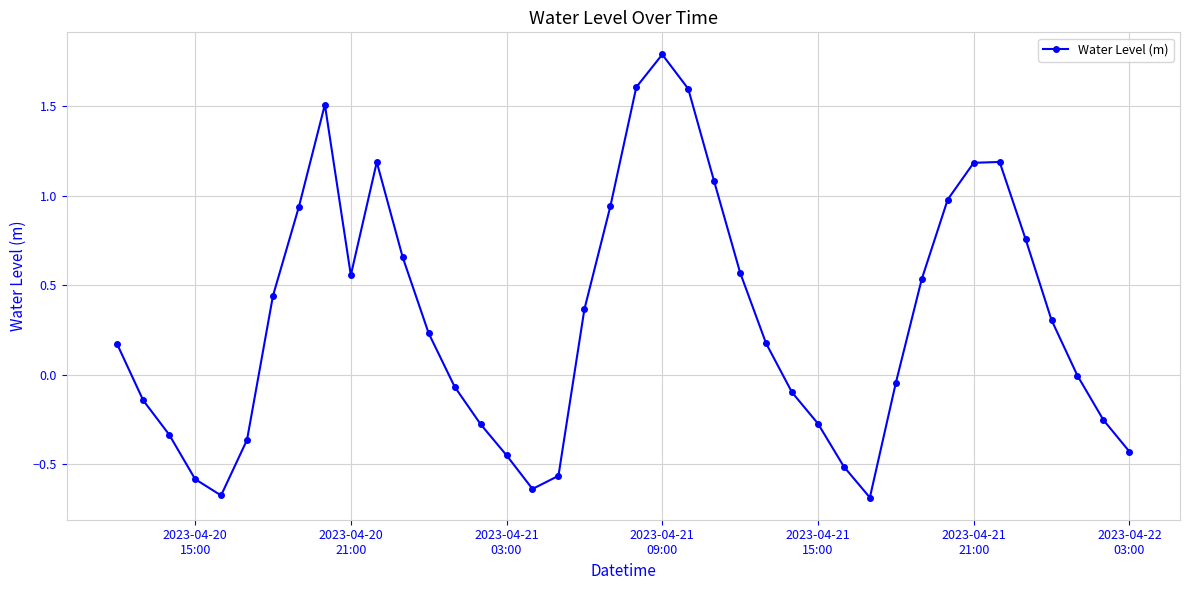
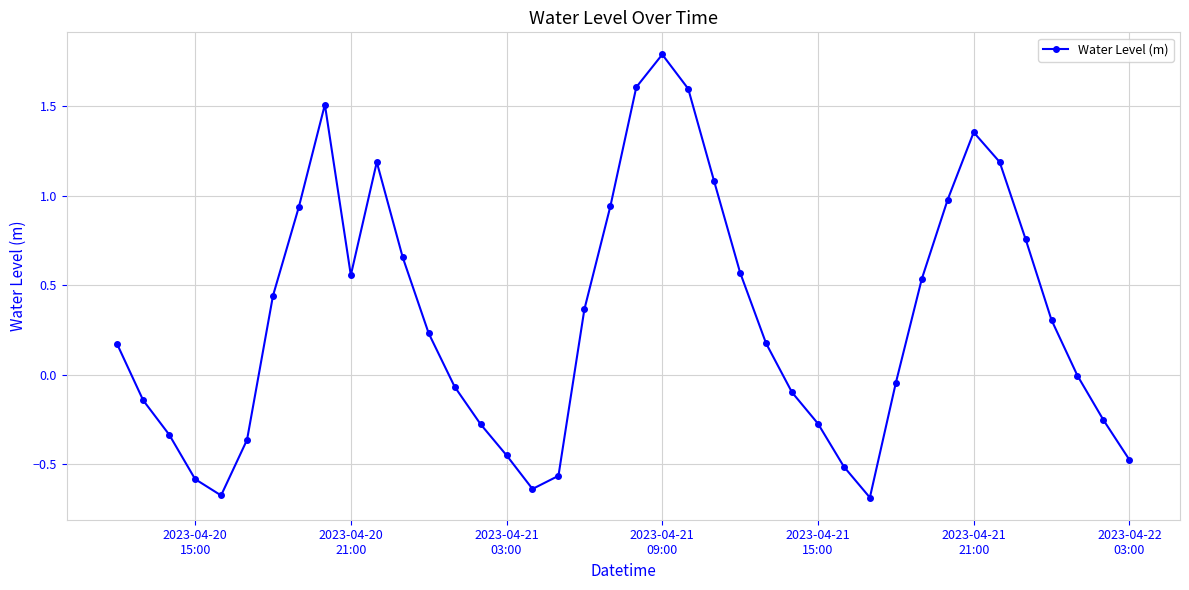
2023-04-21 21:00: 1.18 -> 1.36
2023-04-22 03:00: -0.43 -> -0.47
